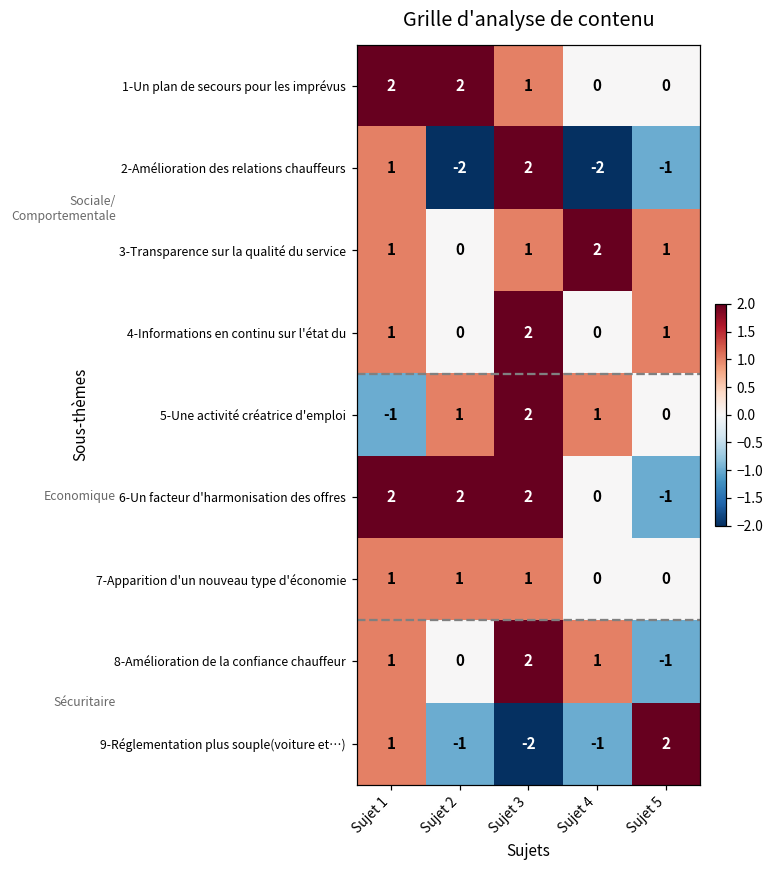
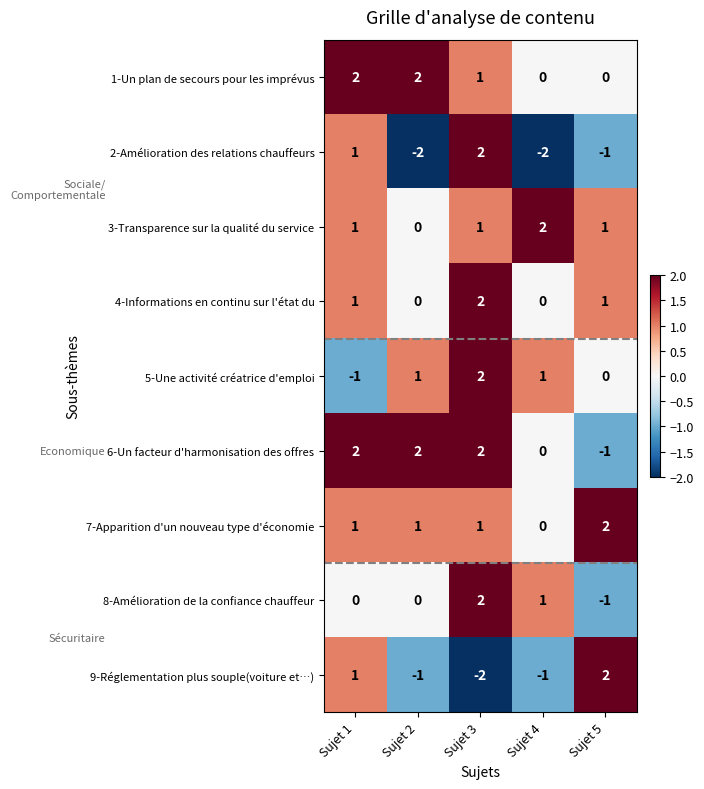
7-Apparition d'un nouveau type d'économie, Sujet 5: 0 -> 2
8-Amélioration de la confiance chauffeur, Sujet 1: 1 -> 0
